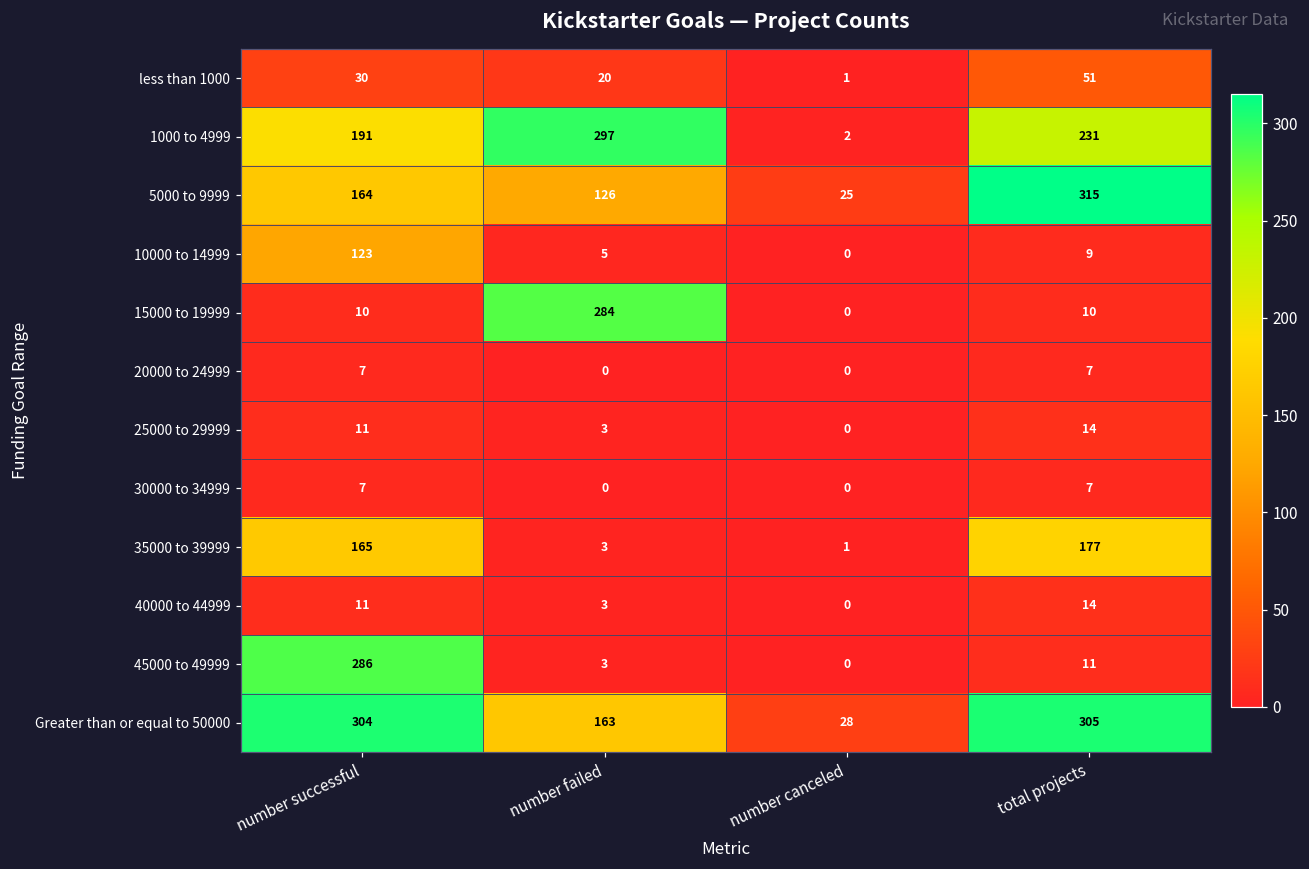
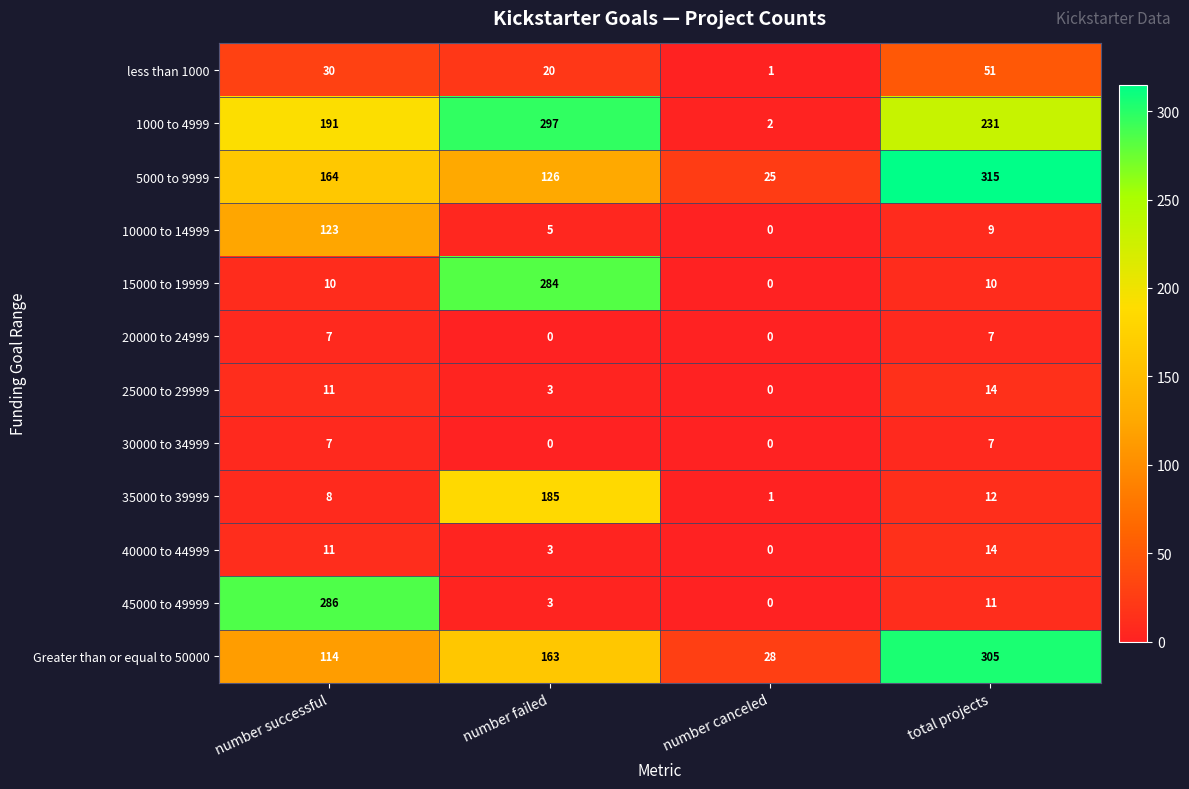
35000 to 39999, number successful: 165 -> 8
35000 to 39999, number failed: 3 -> 185
35000 to 39999, total projects: 177 -> 12
Greater than or equal to 50000, number successful: 304 -> 114
